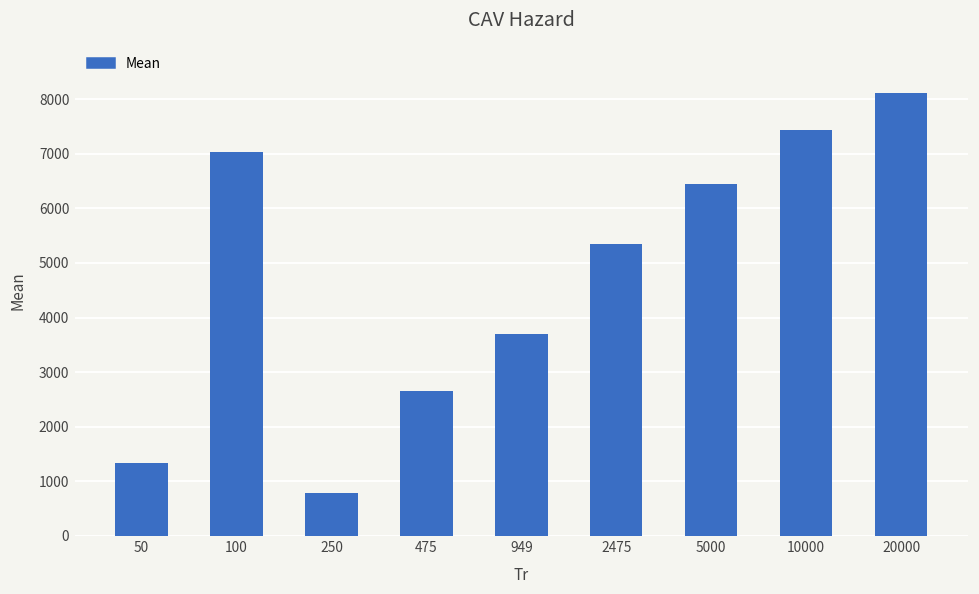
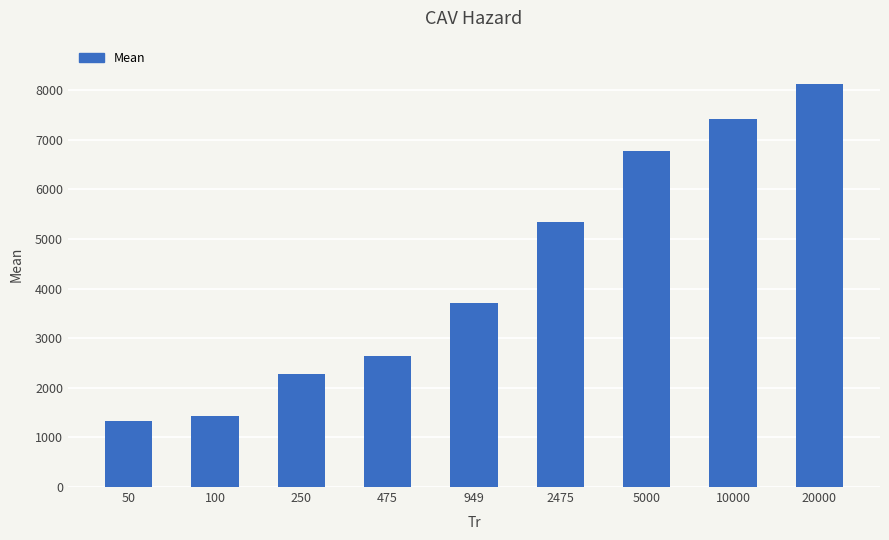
100: 7000 -> 1400
250: 800 -> 2300
5000: 6400 -> 6800
